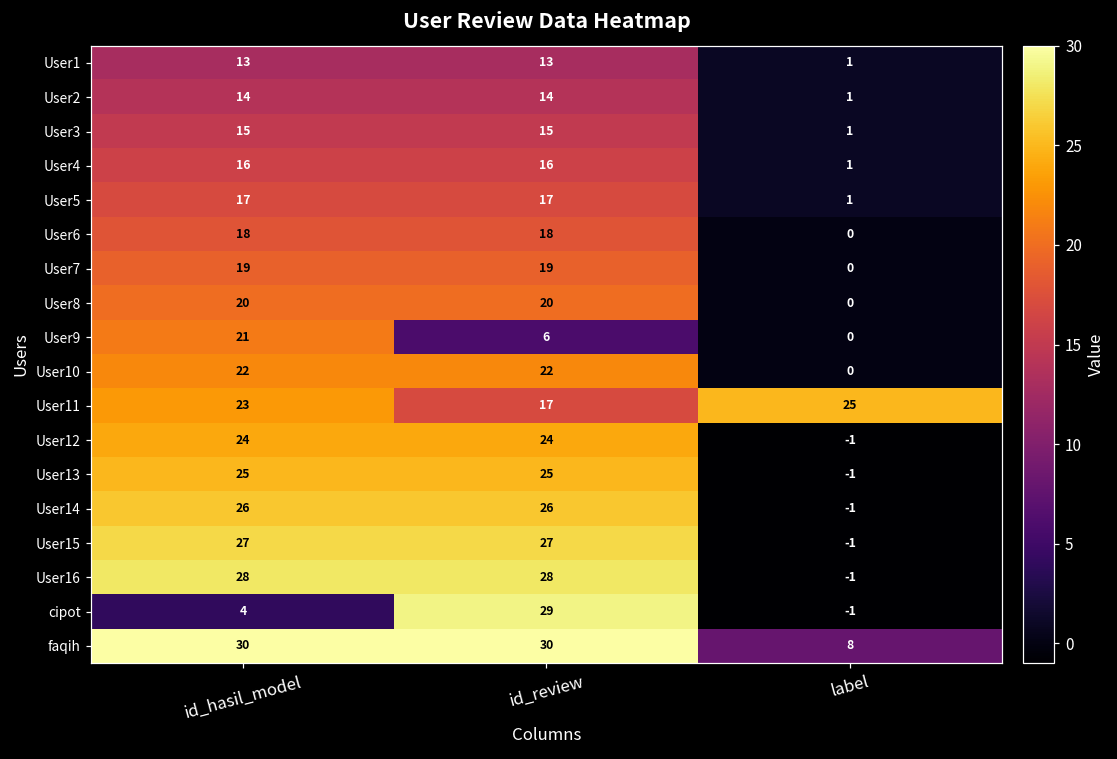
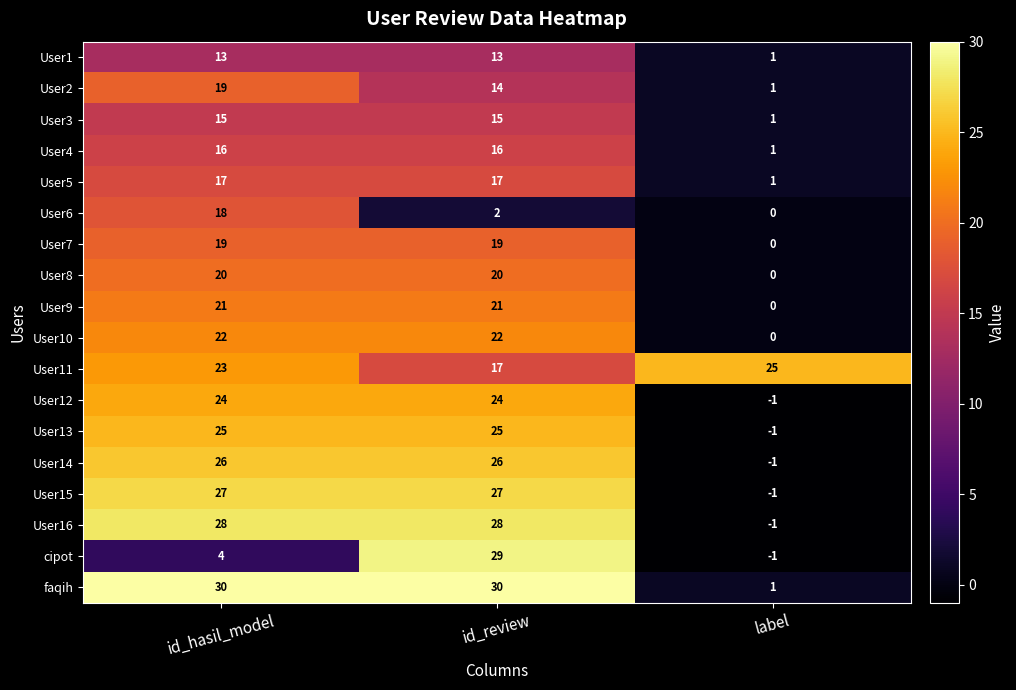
User2, id_hasil_model: 14 -> 19
User6, id_review: 18 -> 2
User9, id_review: 6 -> 21
faqih, label: 8 -> 1
